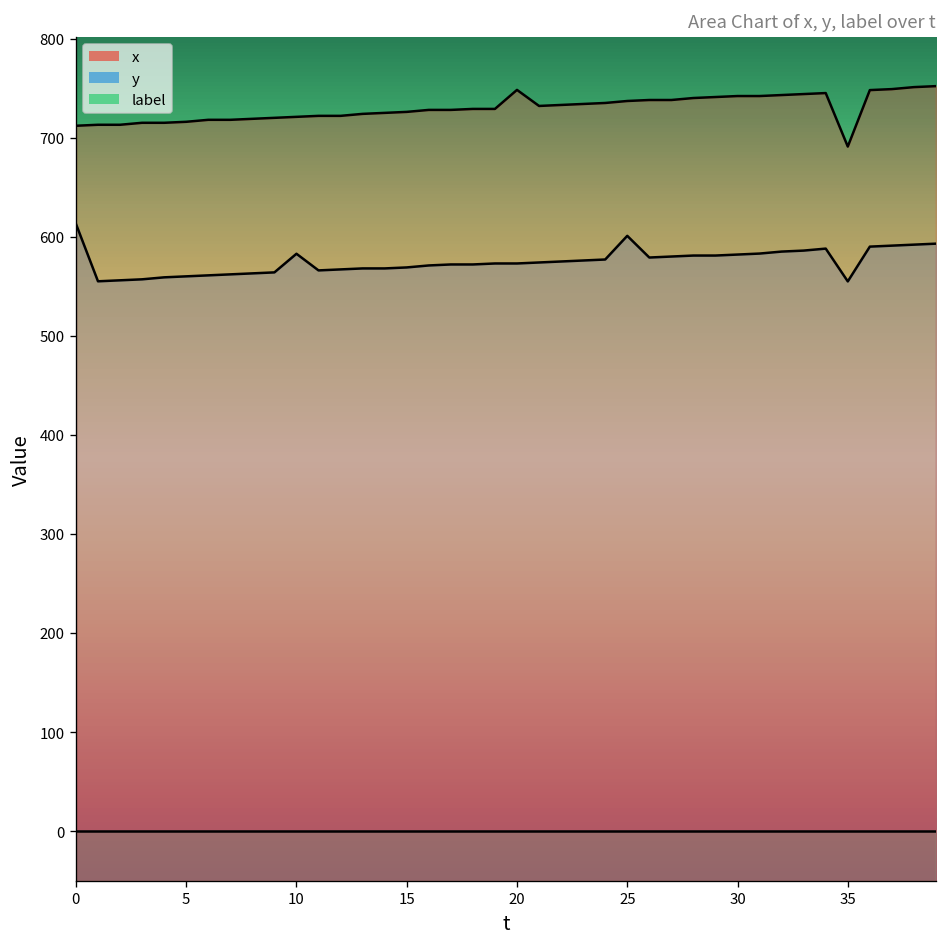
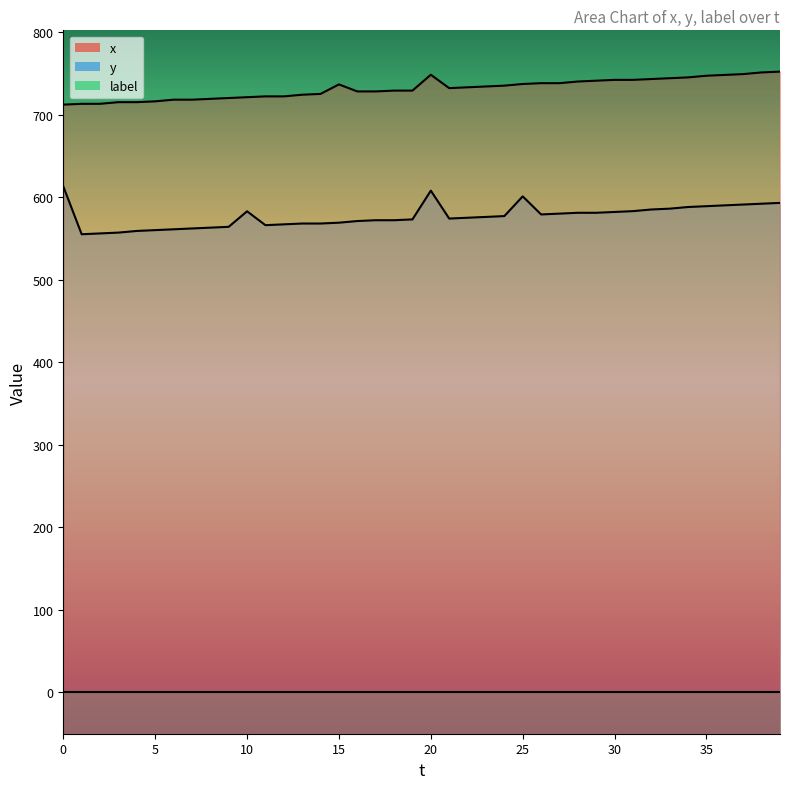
x, 15: 730 -> 740
y, 20: 570 -> 610
x, 35: 690 -> 750
y, 35: 550 -> 590
